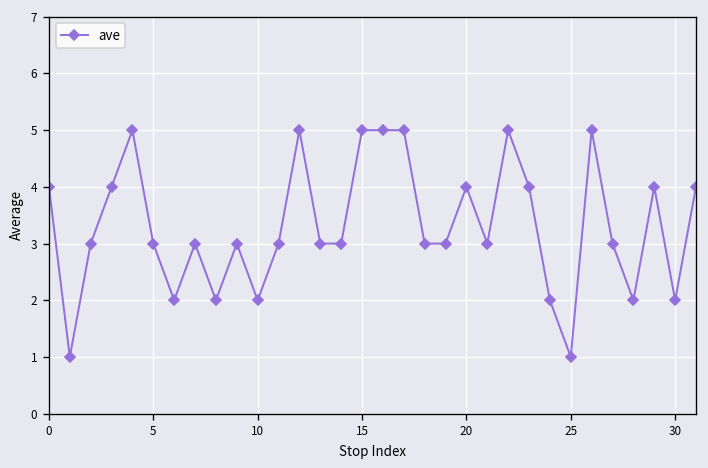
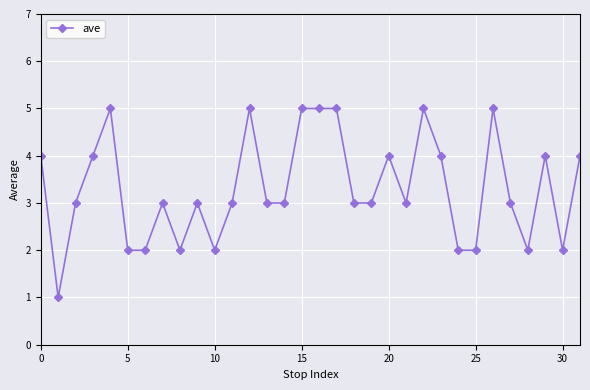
5: 3 -> 2
25: 1 -> 2
